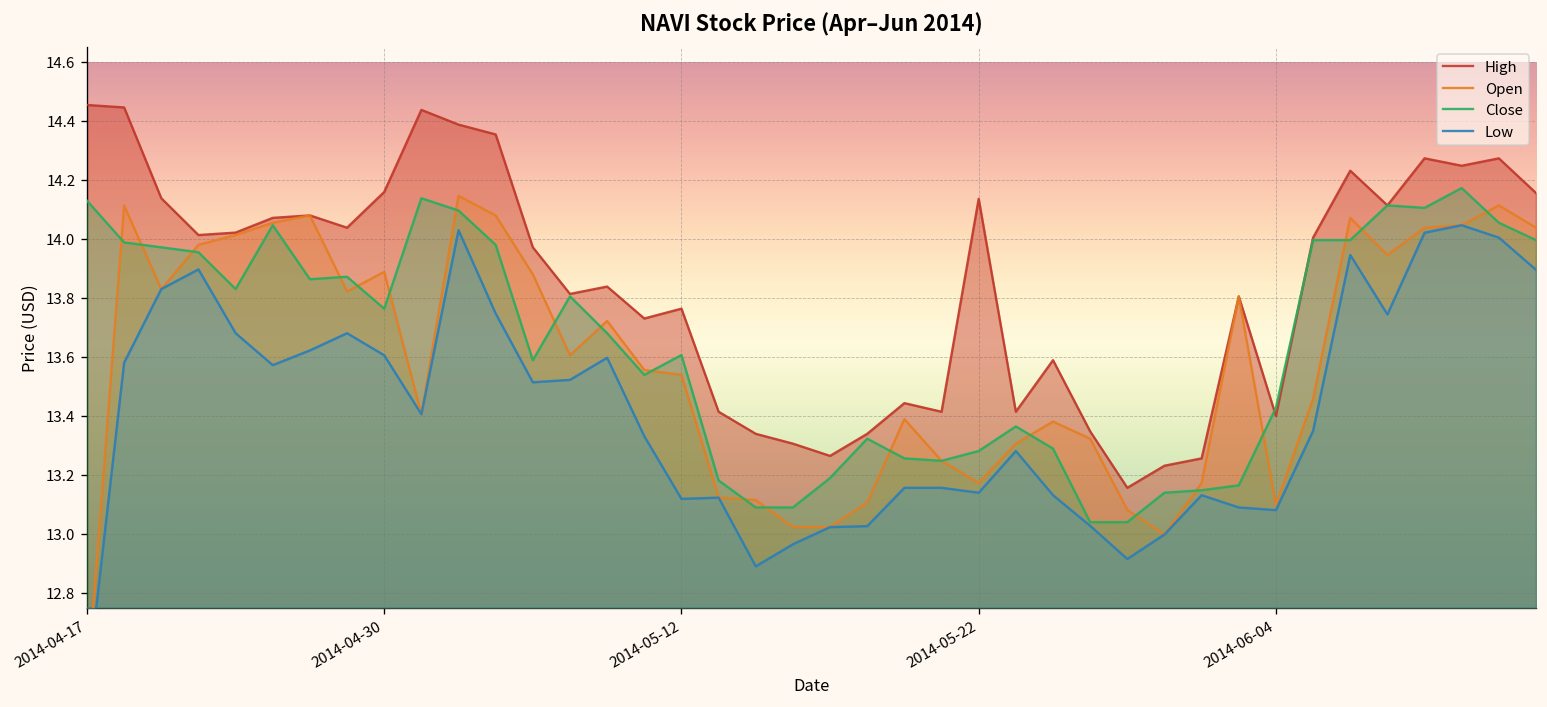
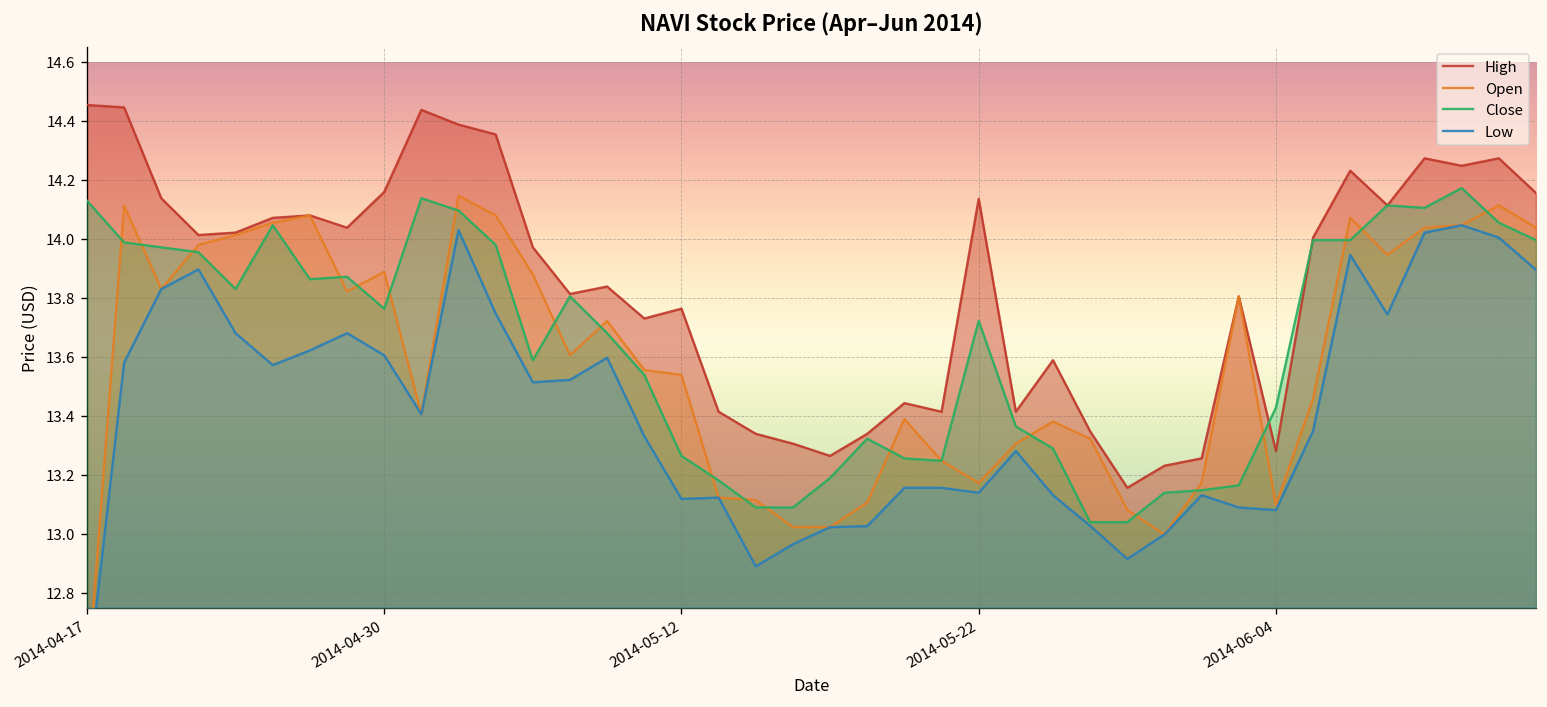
Close, 2014-05-12: 13.61 -> 13.26
Close, 2014-05-22: 13.28 -> 13.72
High, 2014-06-04: 13.40 -> 13.28
